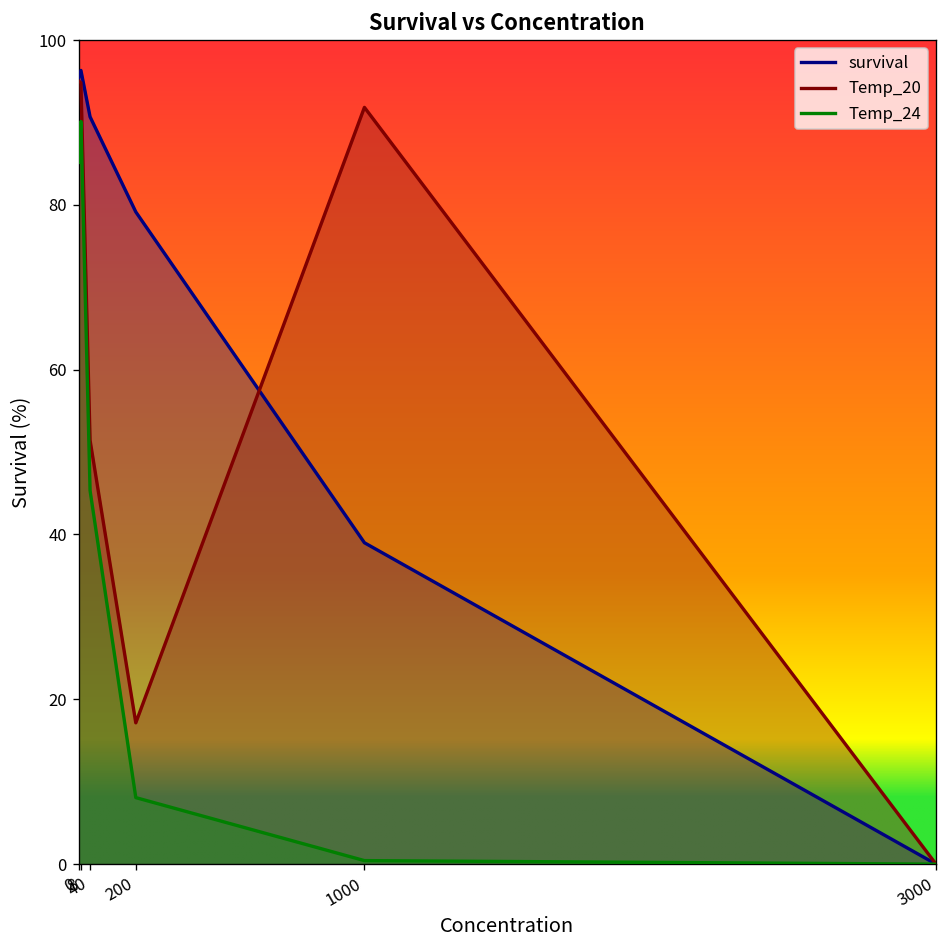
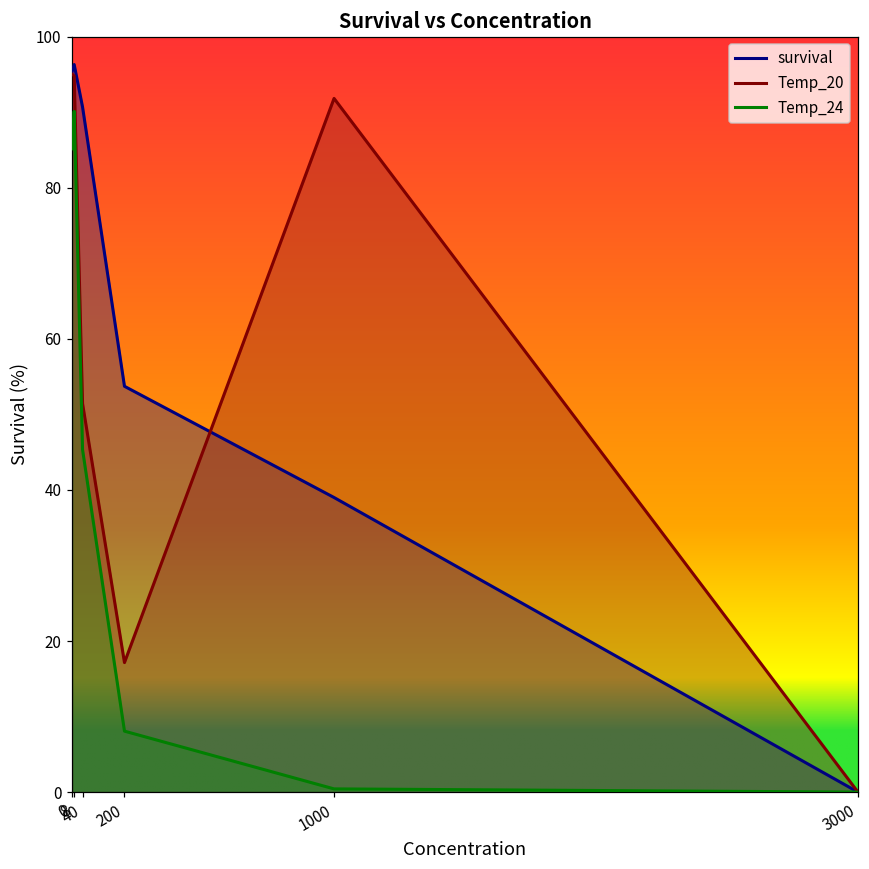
survival, 200: 79 -> 54
